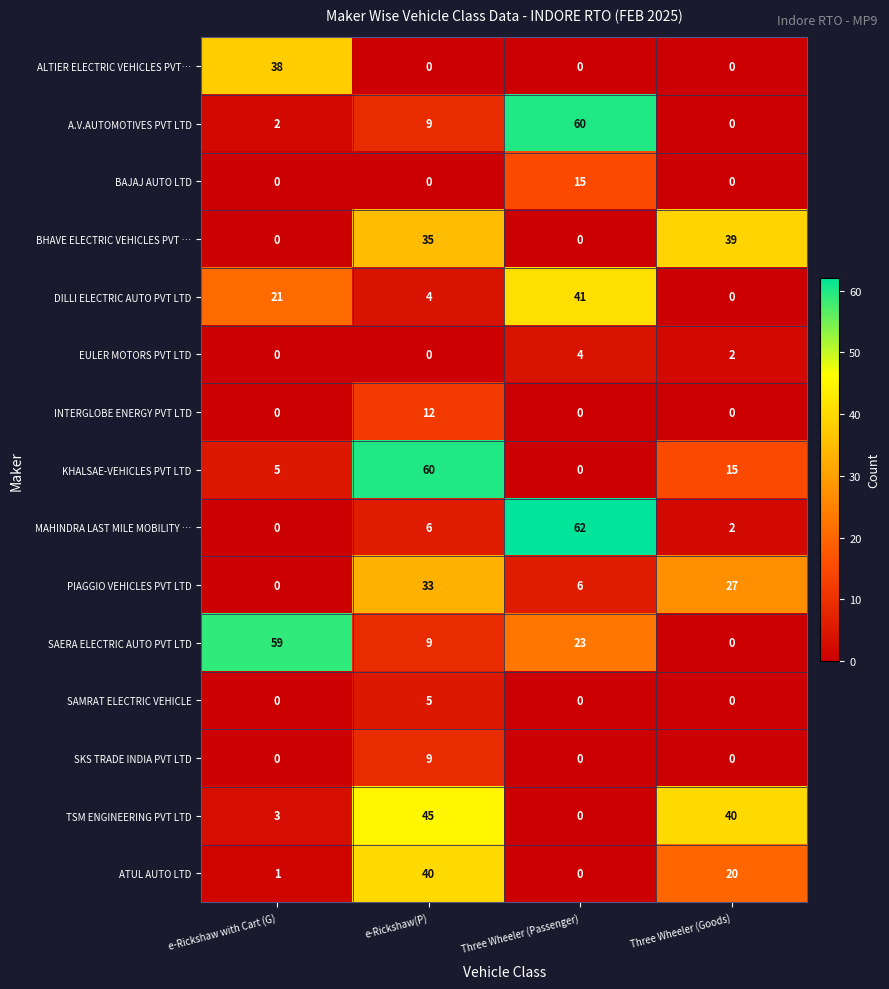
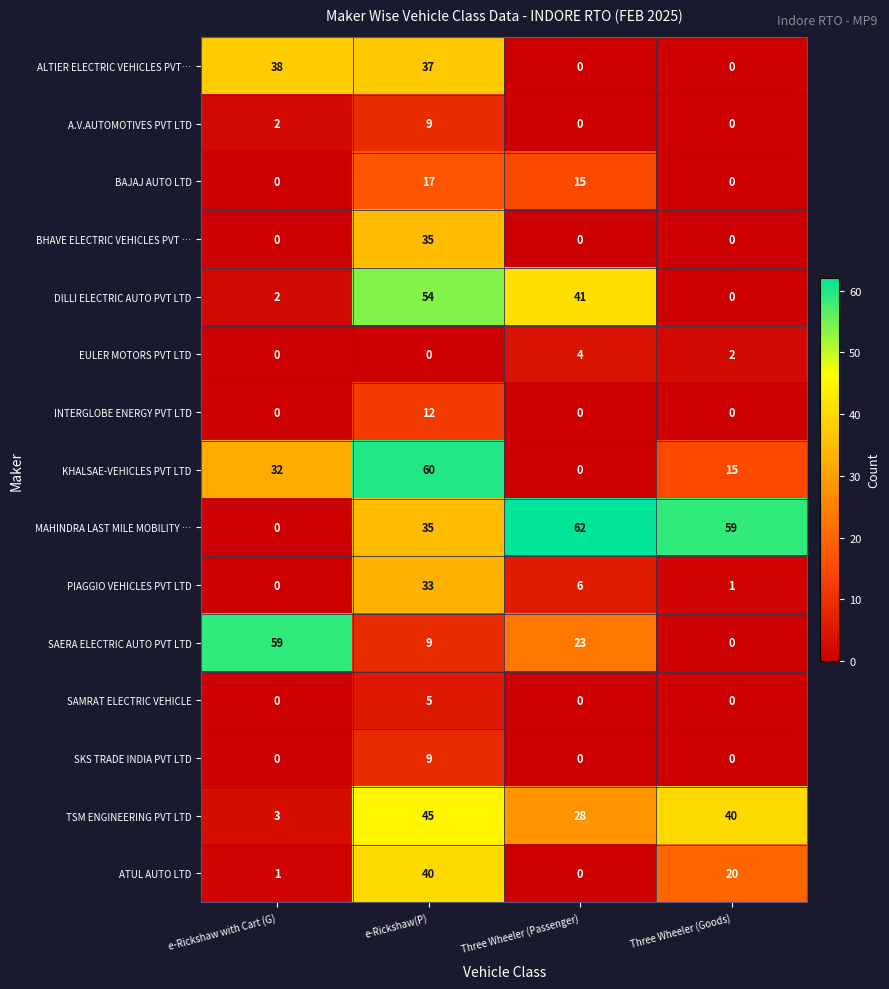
ALTIER ELECTRIC VEHICLES PVT…, e-Rickshaw(P): 0 -> 37
A.V.AUTOMOTIVES PVT LTD, Three Wheeler (Passenger): 60 -> 0
BAJAJ AUTO LTD, e-Rickshaw(P): 0 -> 17
BHAVE ELECTRIC VEHICLES PVT …, Three Wheeler (Goods): 39 -> 0
DILLI ELECTRIC AUTO PVT LTD, e-Rickshaw with Cart (G): 21 -> 2
DILLI ELECTRIC AUTO PVT LTD, e-Rickshaw(P): 4 -> 54
KHALSAE-VEHICLES PVT LTD, e-Rickshaw with Cart (G): 5 -> 32
MAHINDRA LAST MILE MOBILITY …, e-Rickshaw(P): 6 -> 35
MAHINDRA LAST MILE MOBILITY …, Three Wheeler (Goods): 2 -> 59
PIAGGIO VEHICLES PVT LTD, Three Wheeler (Goods): 27 -> 1
TSM ENGINEERING PVT LTD, Three Wheeler (Passenger): 0 -> 28
